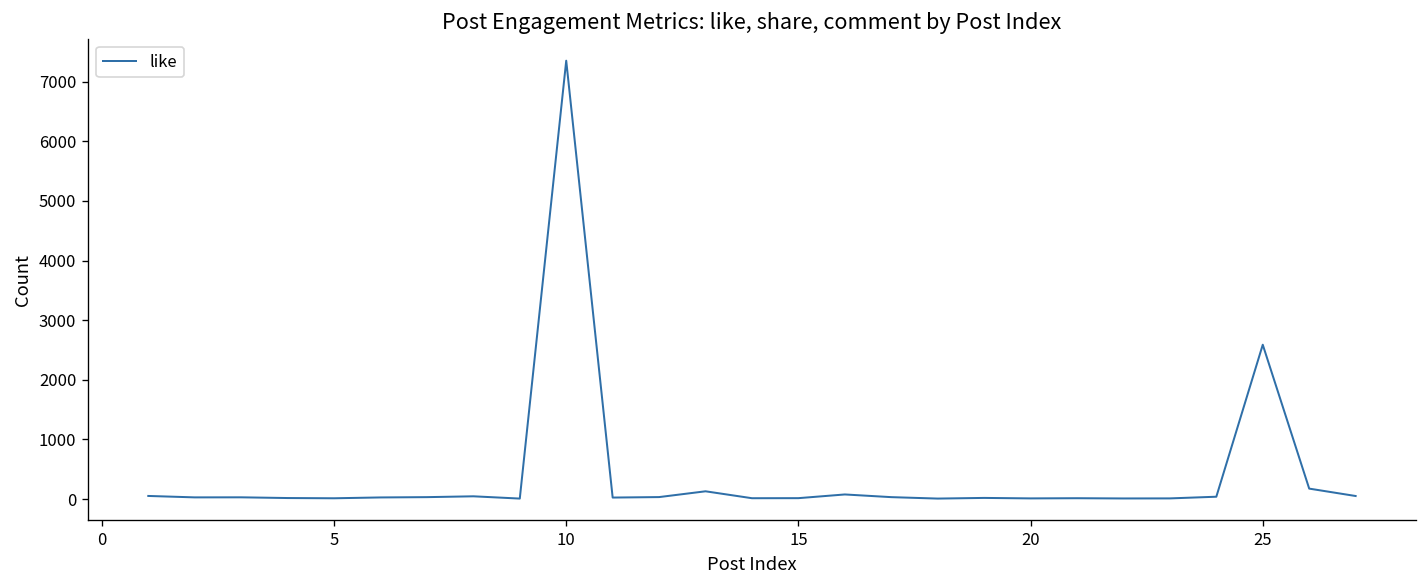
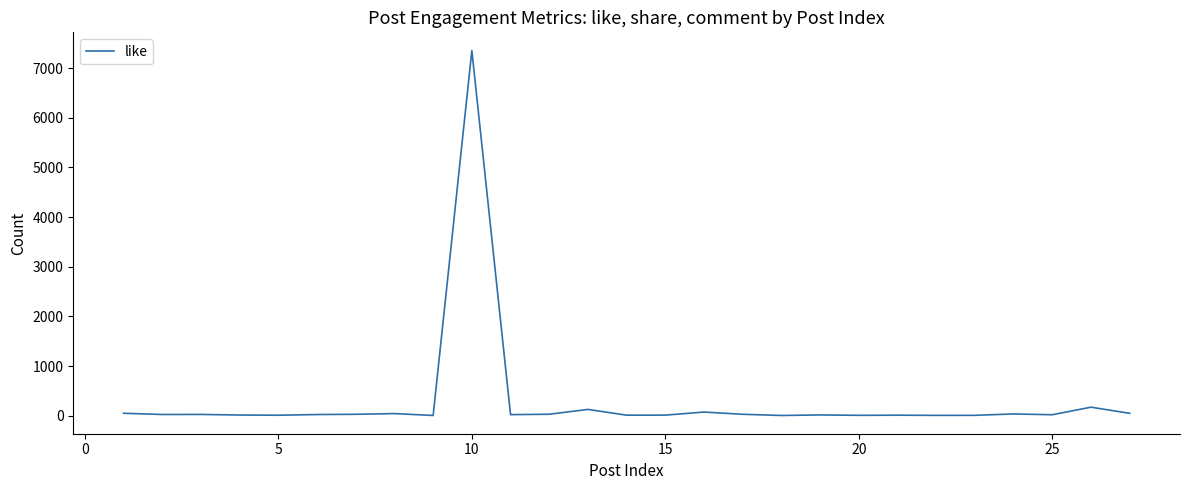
25: 2600 -> 0
